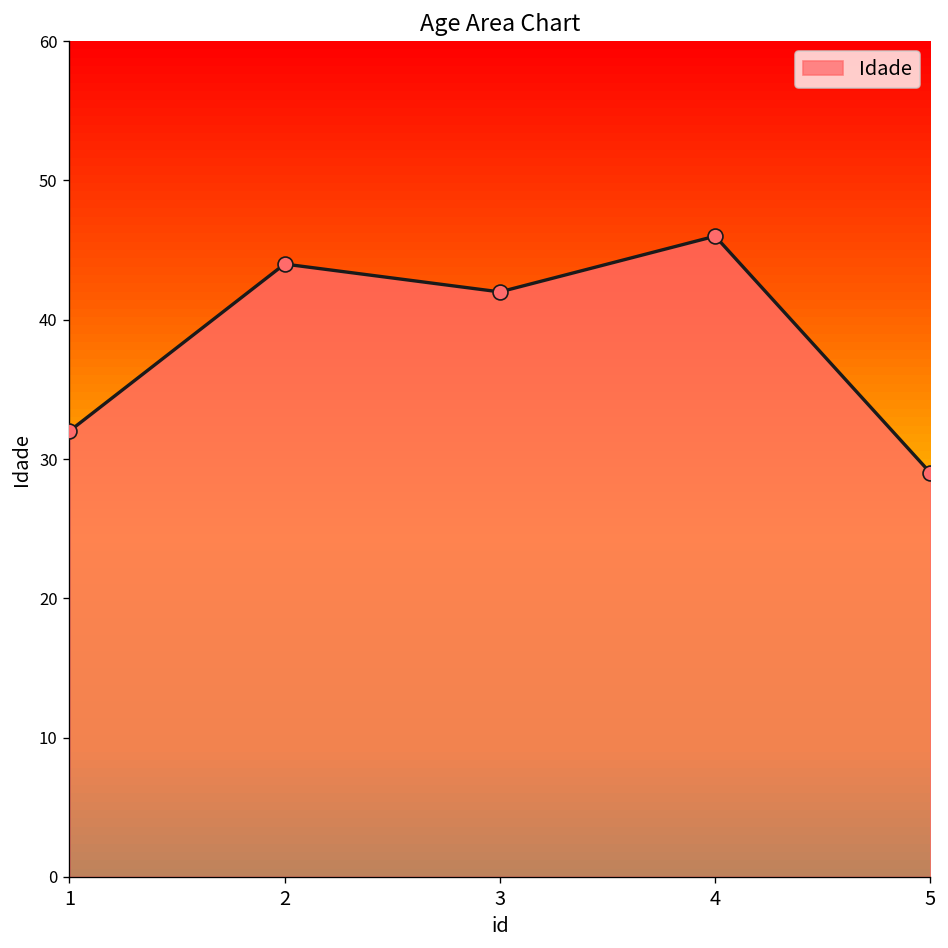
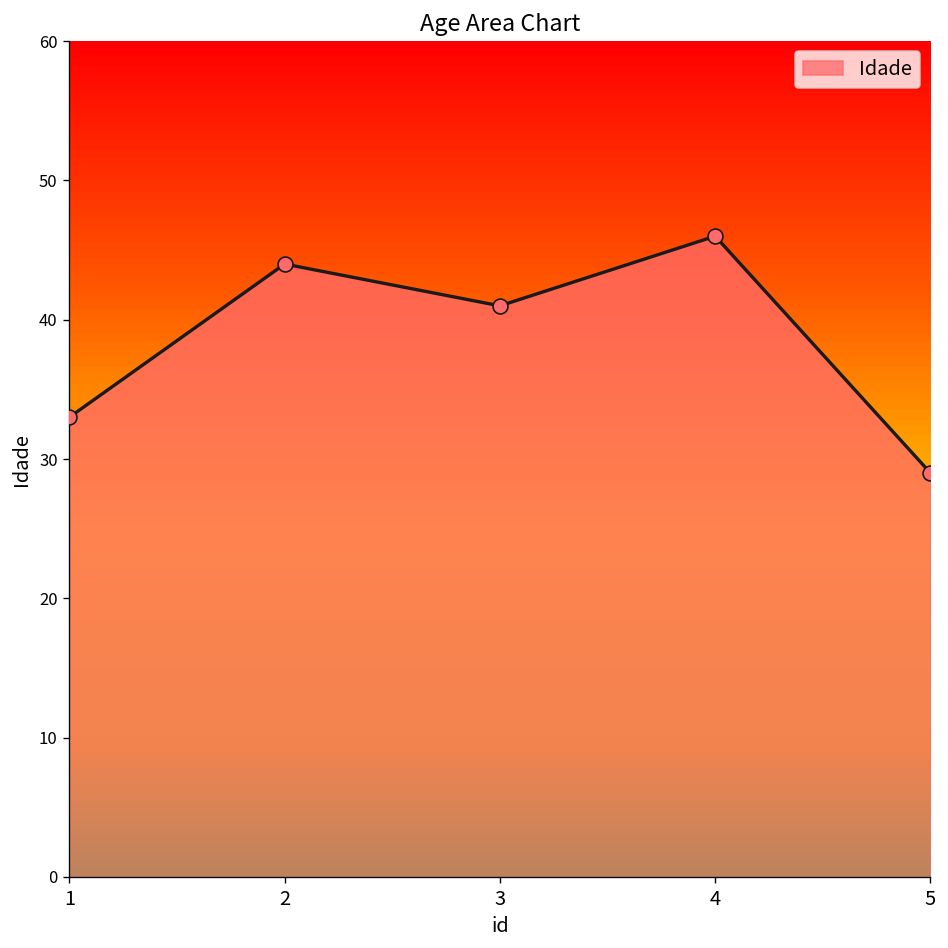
1: 32 -> 33
3: 42 -> 41
